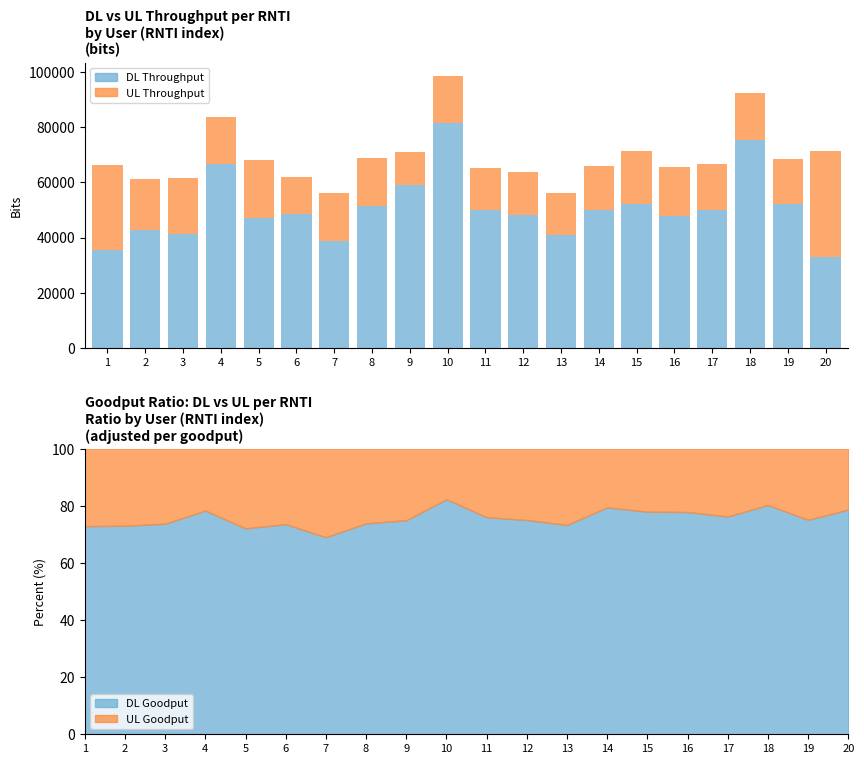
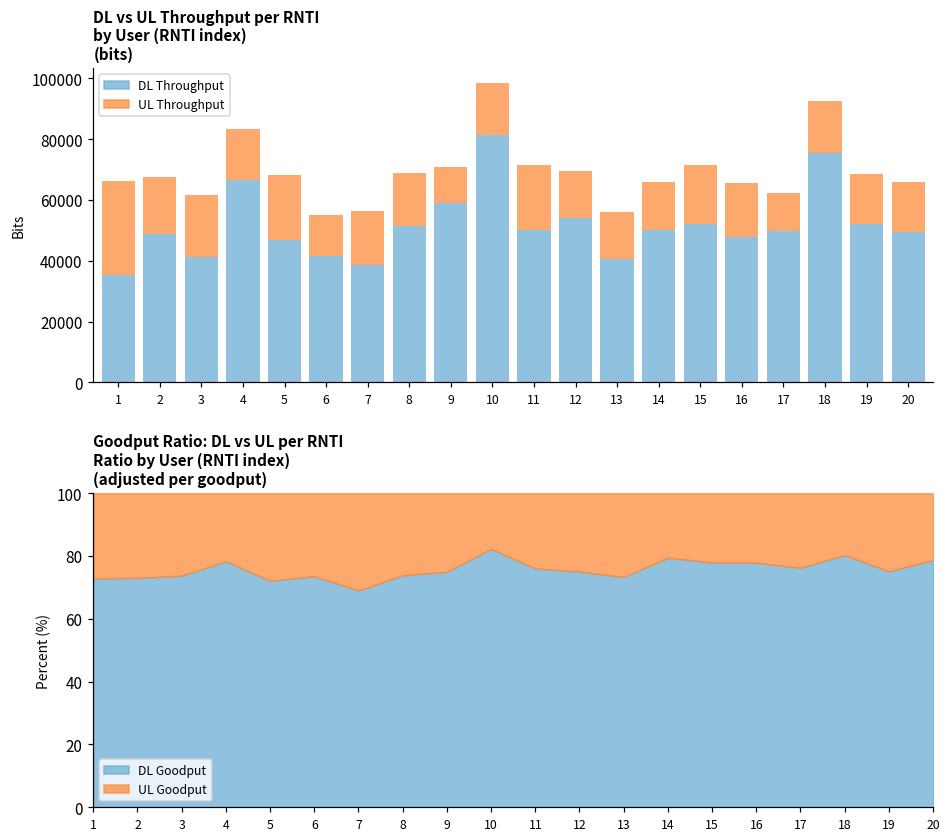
DL vs UL Throughput per RNTI by User (RNTI index) (bits), DL Throughput, 2: 43000 -> 49000
DL vs UL Throughput per RNTI by User (RNTI index) (bits), DL Throughput, 6: 48000 -> 42000
DL vs UL Throughput per RNTI by User (RNTI index) (bits), UL Throughput, 11: 15000 -> 21000
DL vs UL Throughput per RNTI by User (RNTI index) (bits), DL Throughput, 12: 48000 -> 54000
DL vs UL Throughput per RNTI by User (RNTI index) (bits), UL Throughput, 17: 17000 -> 13000
DL vs UL Throughput per RNTI by User (RNTI index) (bits), DL Throughput, 20: 33000 -> 50000
DL vs UL Throughput per RNTI by User (RNTI index) (bits), UL Throughput, 20: 38000 -> 16000
